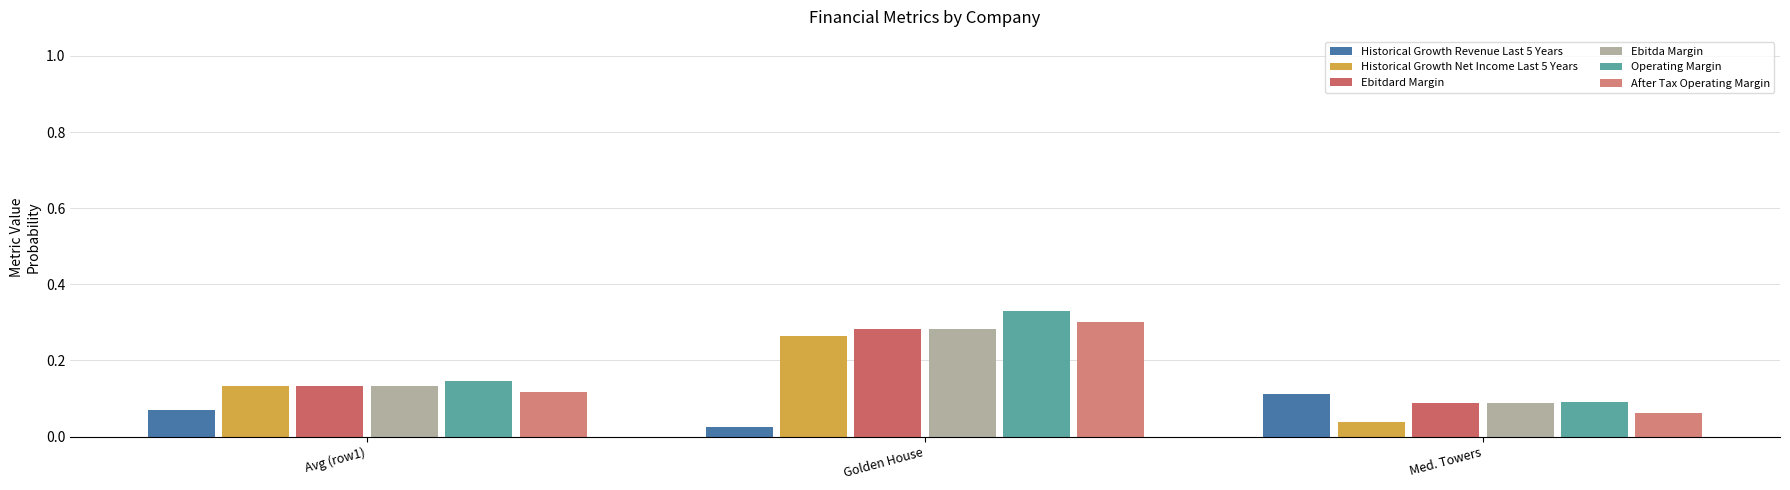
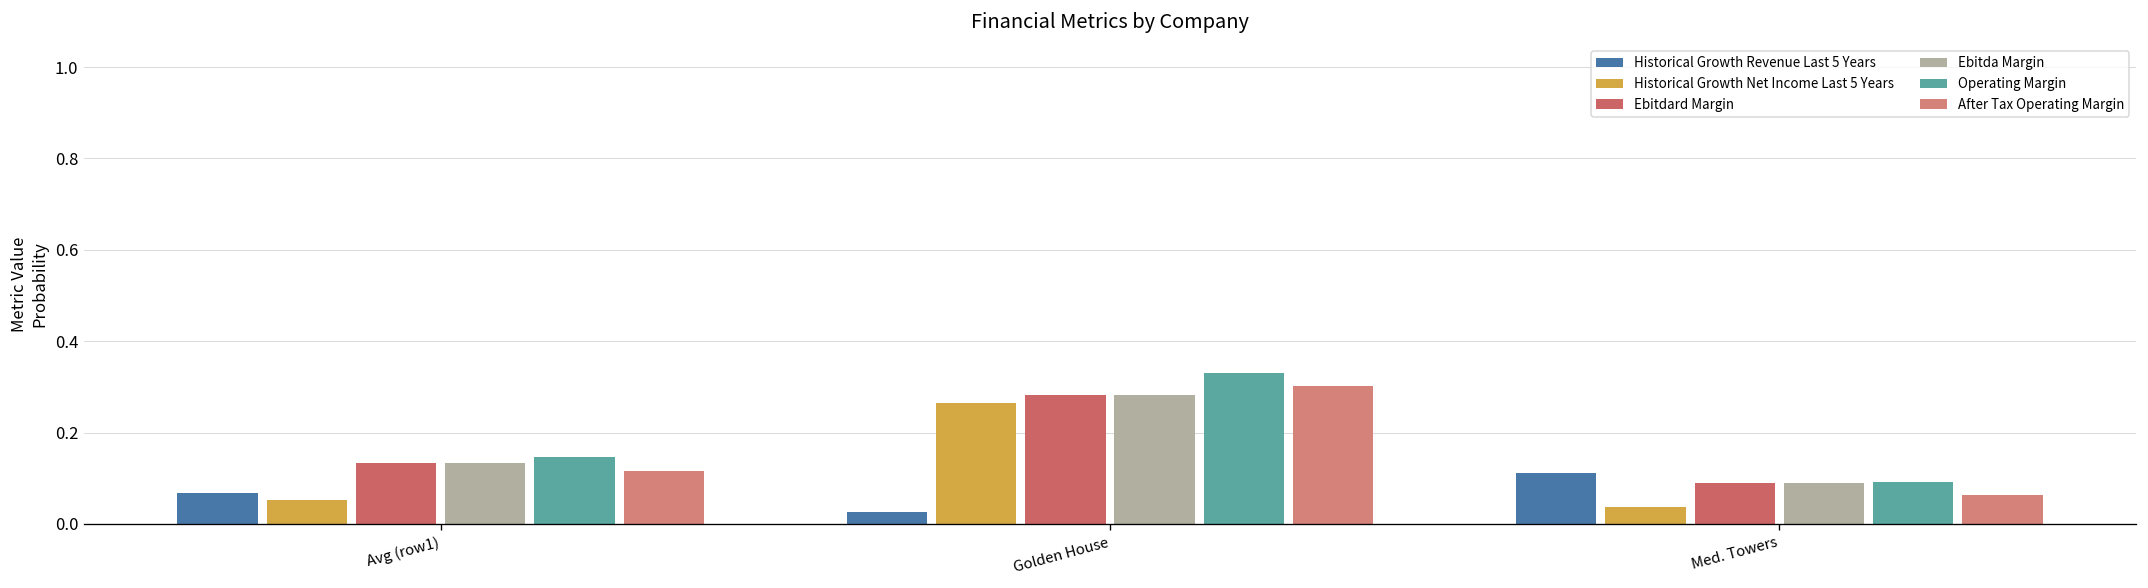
Historical Growth Net Income Last 5 Years, Avg (row1): 0.13 -> 0.05
